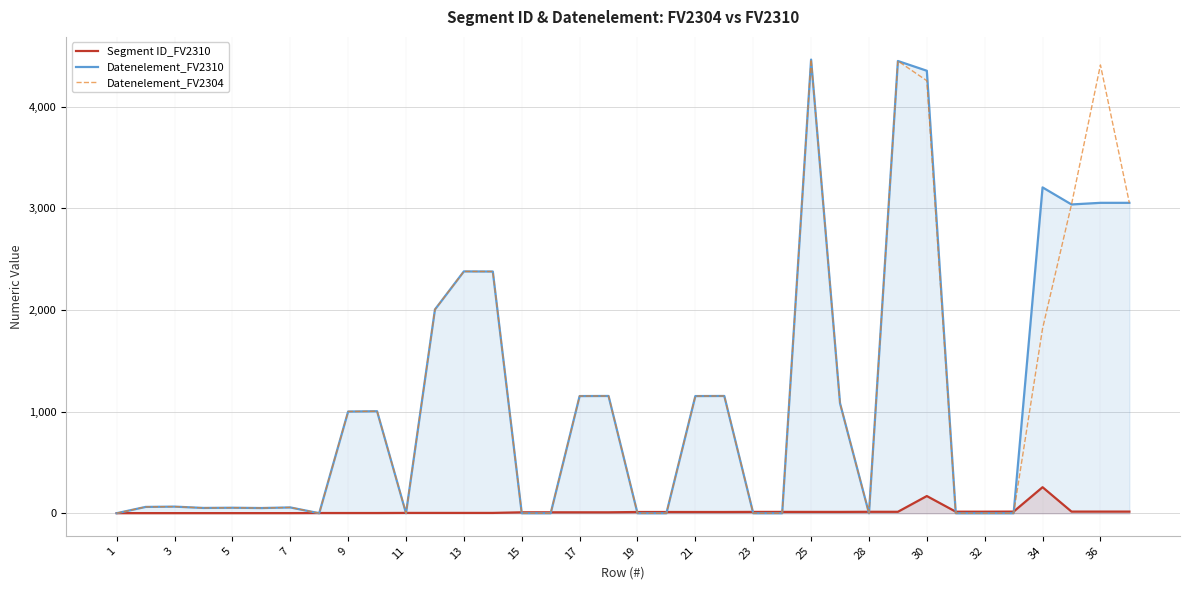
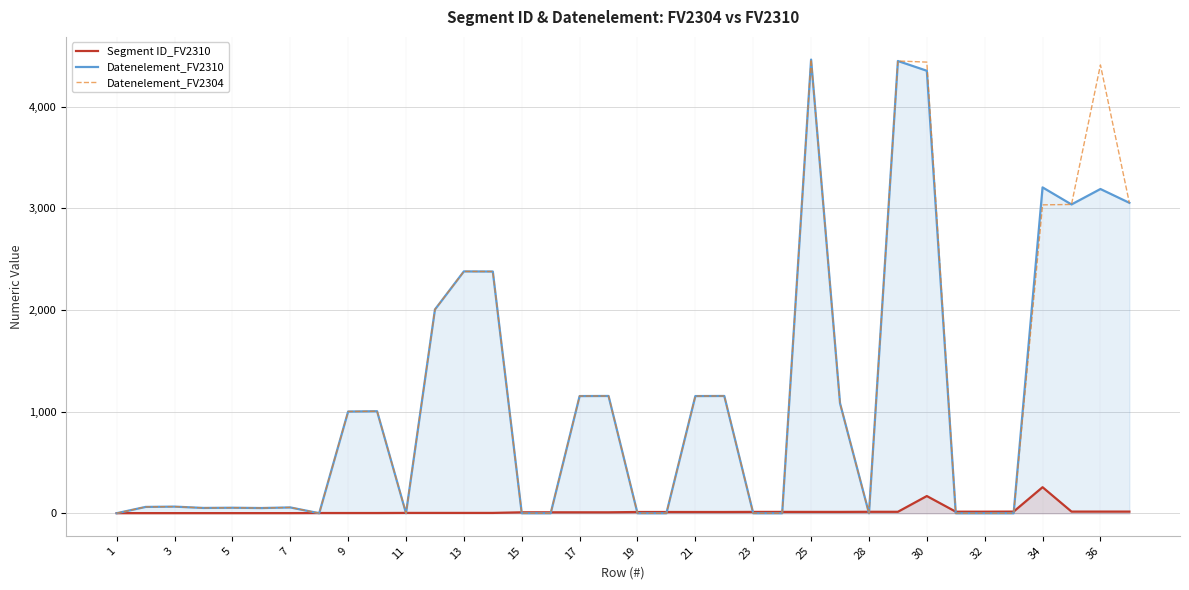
Datenelement_FV2304, 30: 4,260 -> 4,440
Datenelement_FV2304, 34: 1,820 -> 3,040
Datenelement_FV2310, 36: 3,060 -> 3,190
